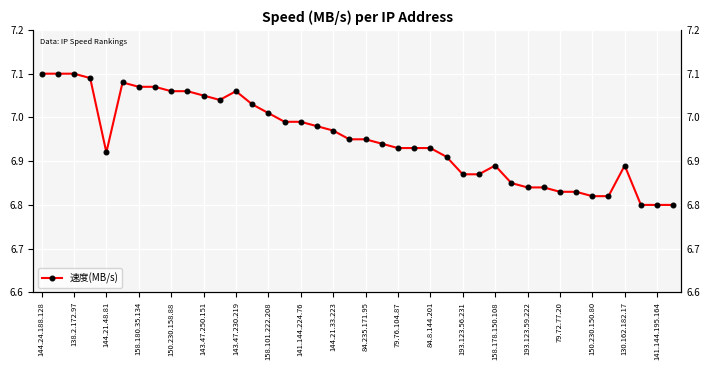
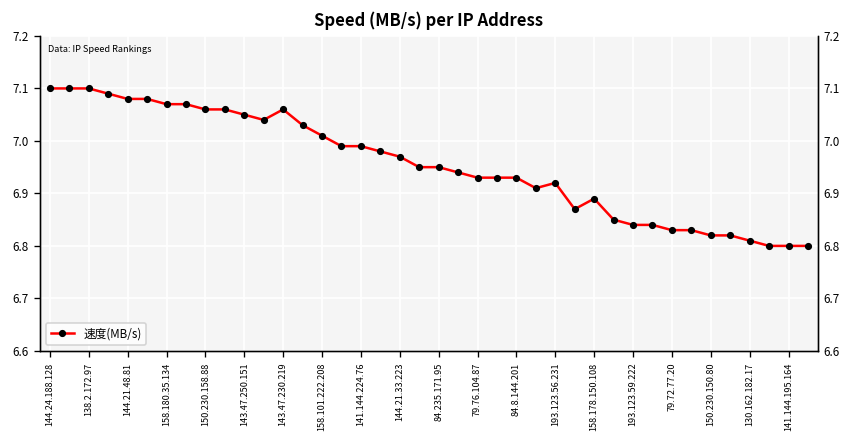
144.21.48.81: 6.92 -> 7.08
193.123.56.231: 6.87 -> 6.92
130.162.182.17: 6.89 -> 6.81
